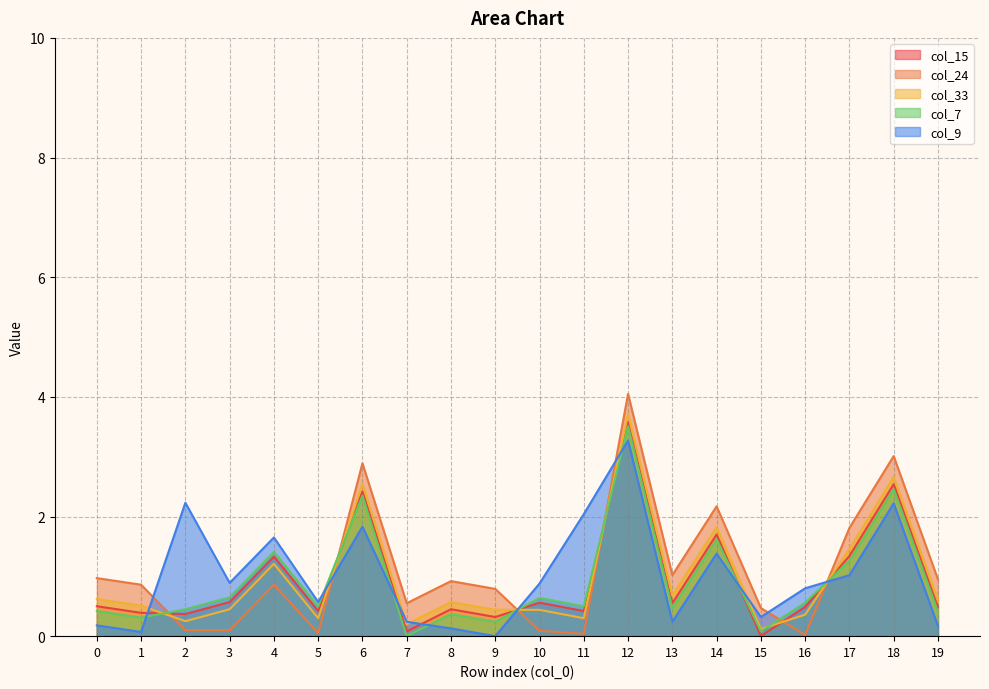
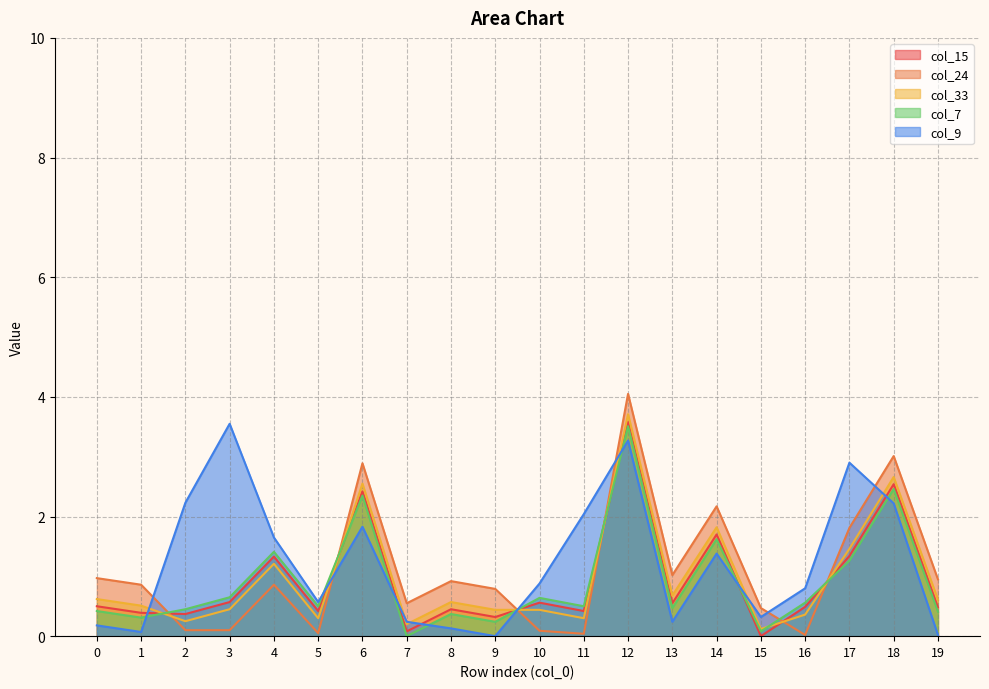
col_9, 3: 0.9 -> 3.6
col_9, 17: 1.0 -> 2.9
col_9, 19: 0.2 -> 0.0
